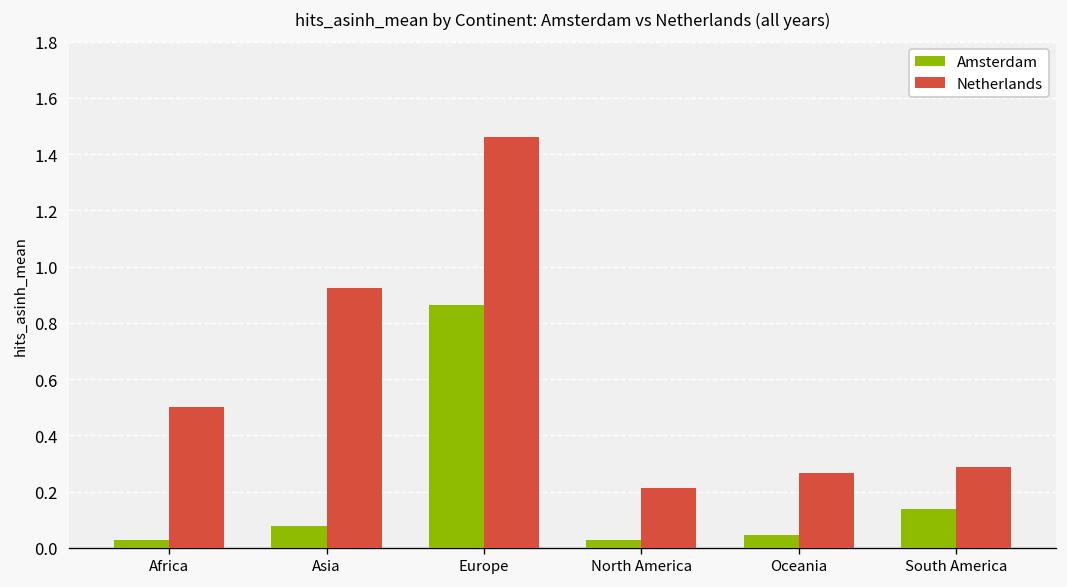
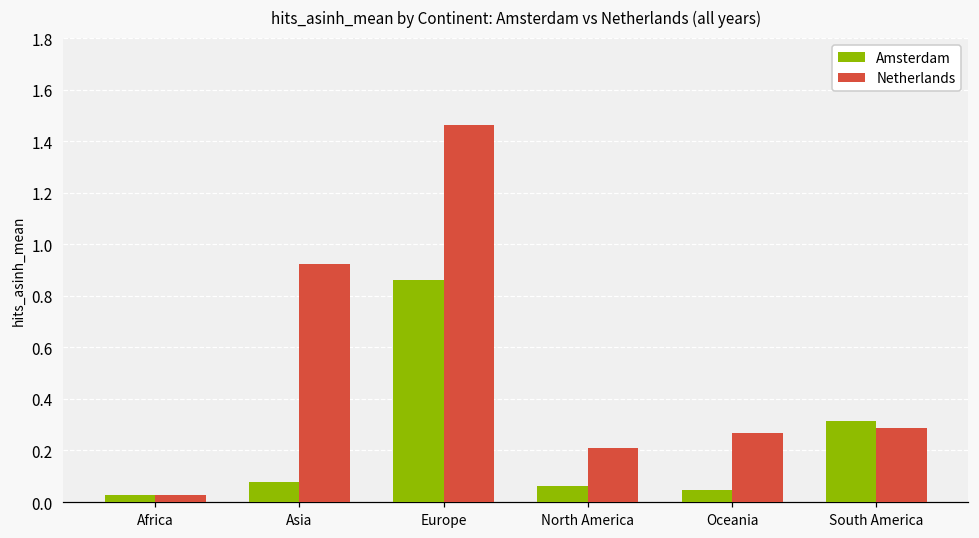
Netherlands, Africa: 0.50 -> 0.03
Amsterdam, North America: 0.03 -> 0.06
Amsterdam, South America: 0.14 -> 0.32
